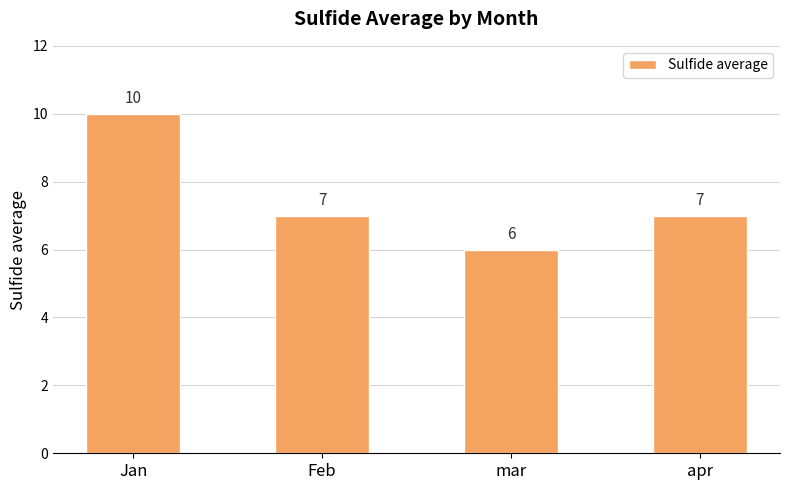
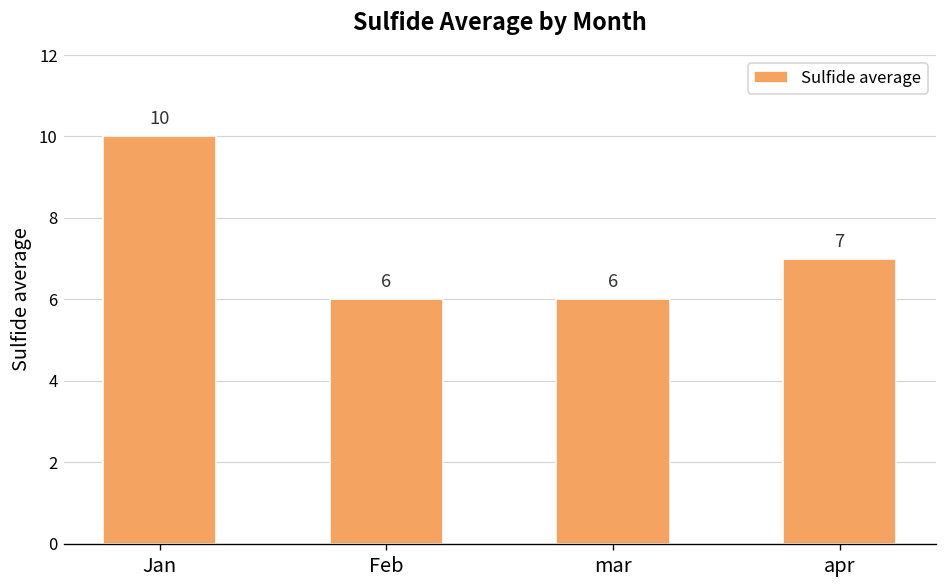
Feb: 7 -> 6
